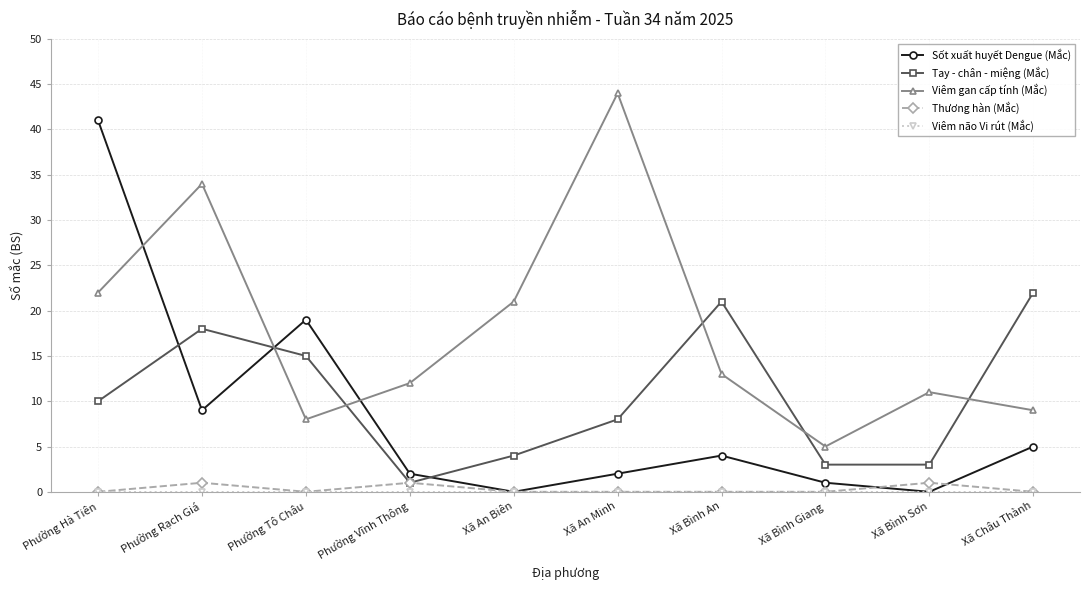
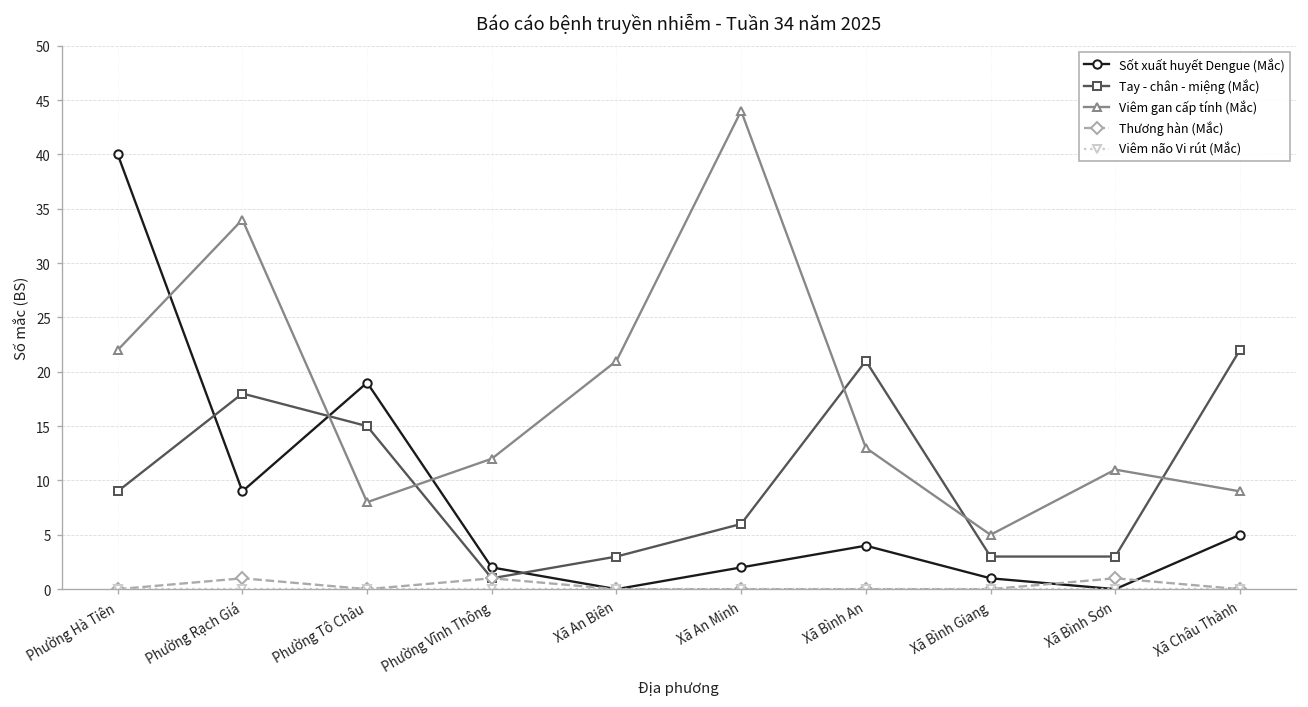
Sốt xuất huyết Dengue (Mắc), Phường Hà Tiên: 41 -> 40
Tay - chân - miệng (Mắc), Phường Hà Tiên: 10 -> 9
Tay - chân - miệng (Mắc), Xã An Biên: 4 -> 3
Tay - chân - miệng (Mắc), Xã An Minh: 8 -> 6
